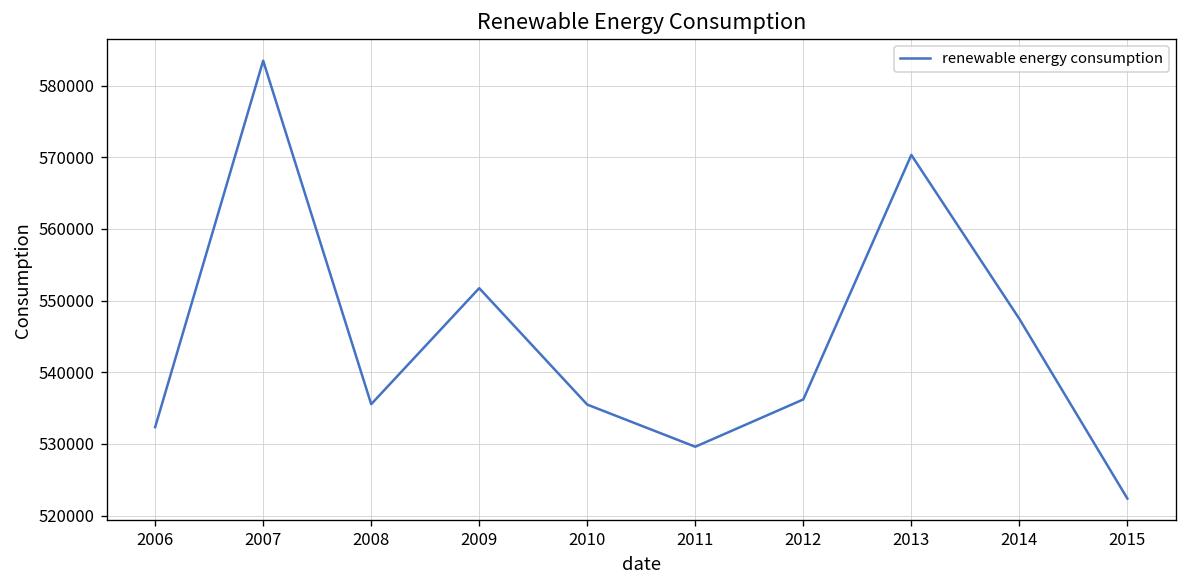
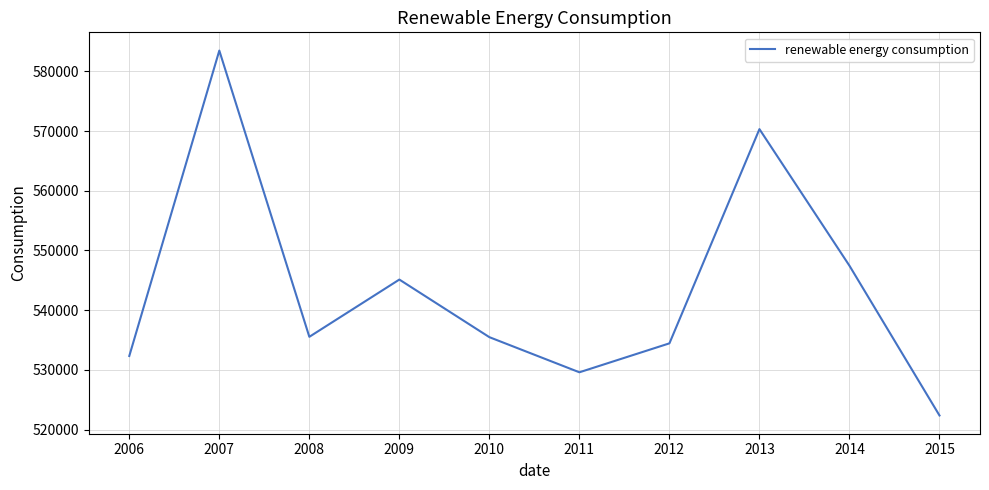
2009: 552000 -> 545000
2012: 536000 -> 534000
